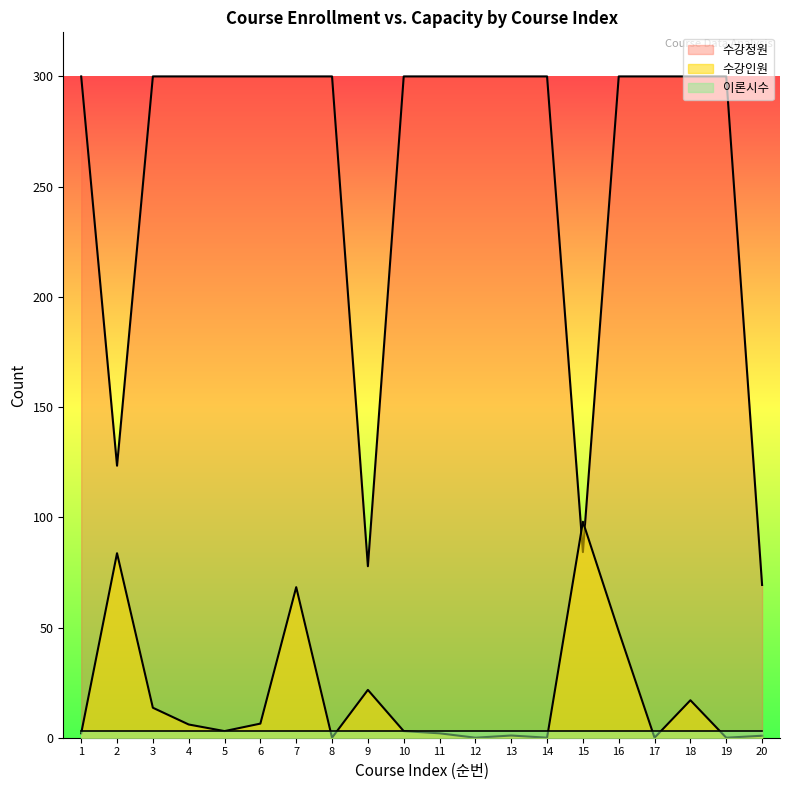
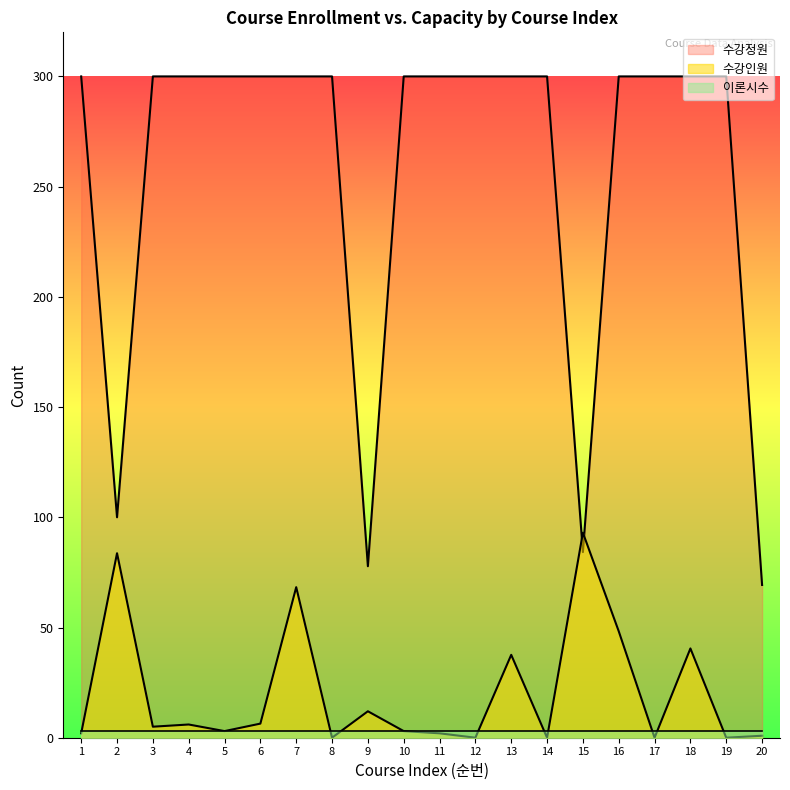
수강정원, 2: 123 -> 100
수강인원, 3: 14 -> 5
수강인원, 9: 22 -> 12
수강인원, 13: 1 -> 38
수강인원, 15: 98 -> 93
수강인원, 18: 17 -> 41
